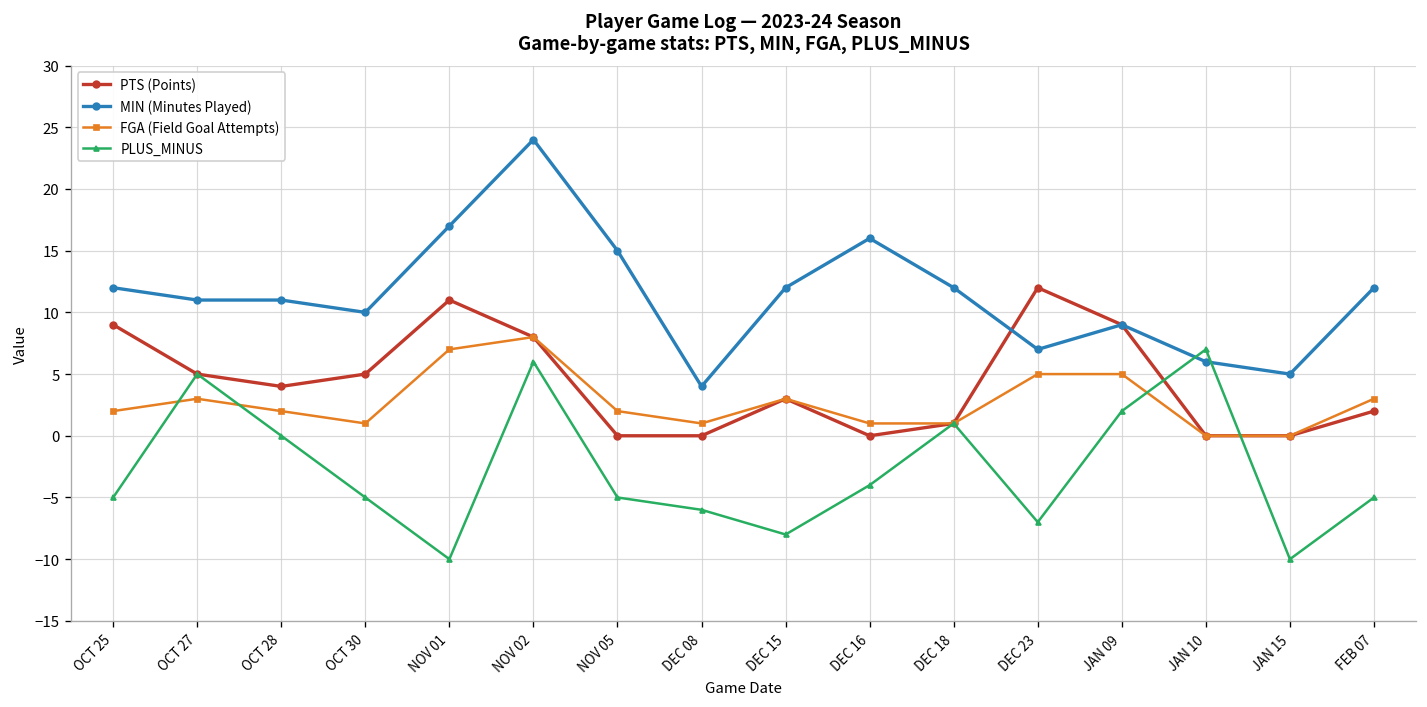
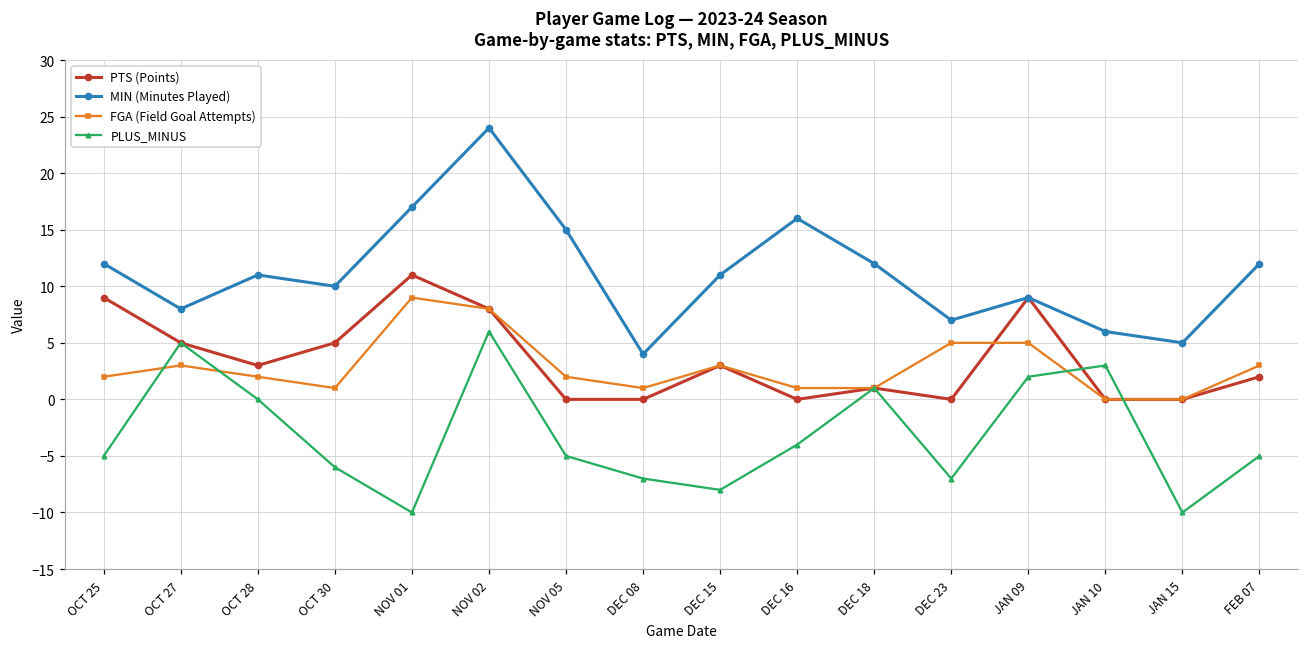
MIN (Minutes Played), OCT 27: 11 -> 8
PTS (Points), OCT 28: 4 -> 3
PLUS_MINUS, OCT 30: -5 -> -6
FGA (Field Goal Attempts), NOV 01: 7 -> 9
PLUS_MINUS, DEC 08: -6 -> -7
MIN (Minutes Played), DEC 15: 12 -> 11
PTS (Points), DEC 23: 12 -> 0
PLUS_MINUS, JAN 10: 7 -> 3
